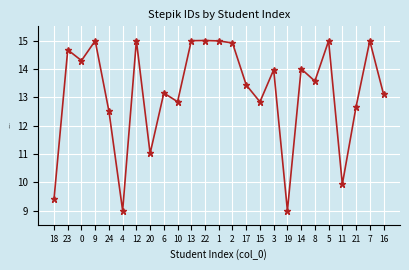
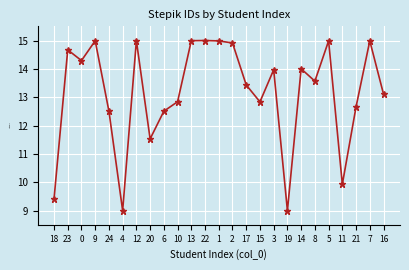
20: 11.0 -> 11.5
6: 13.1 -> 12.5
